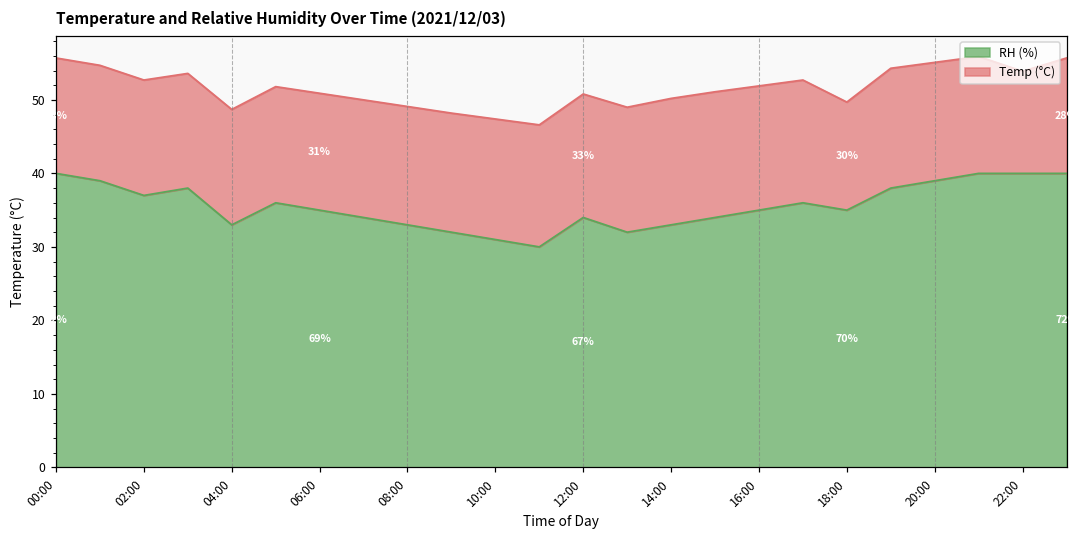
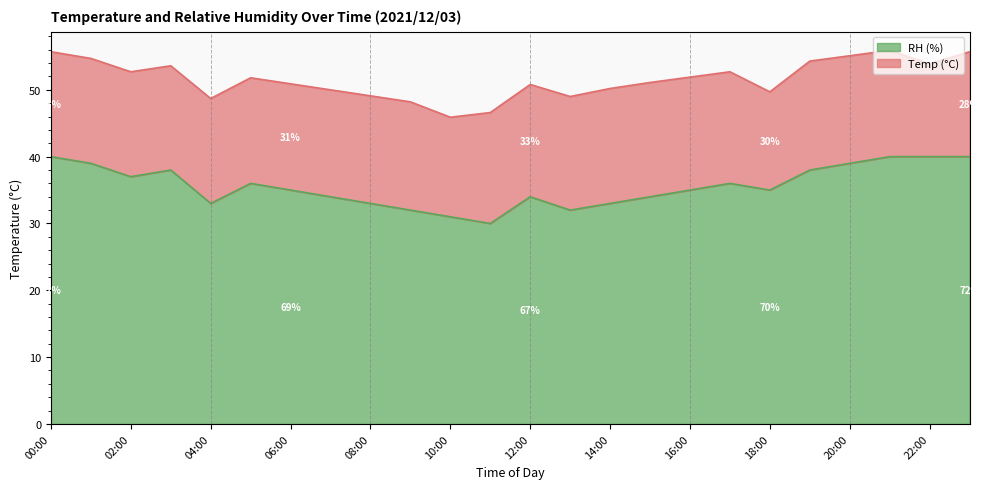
Temp (°C), 10:00: 16 -> 15
